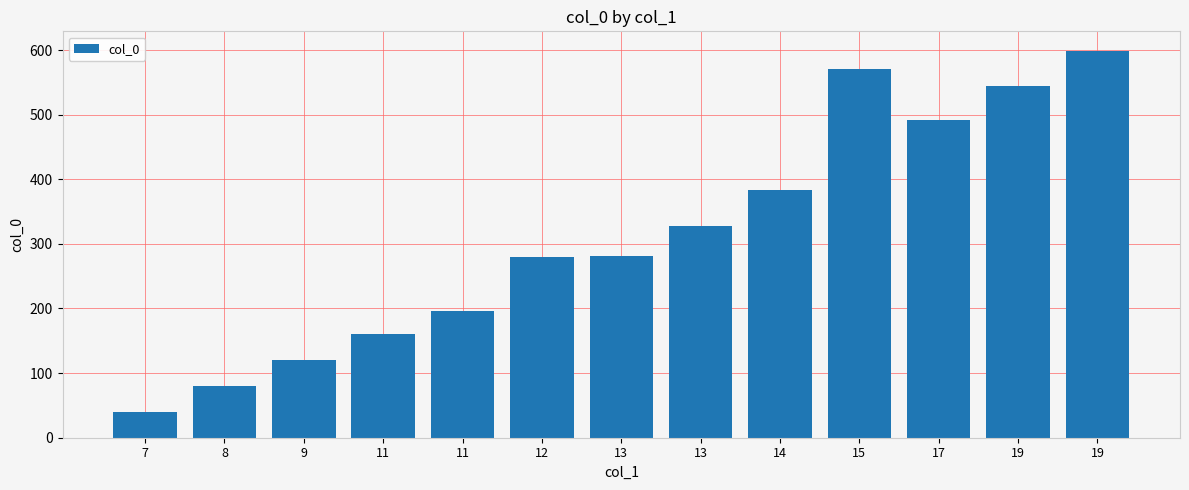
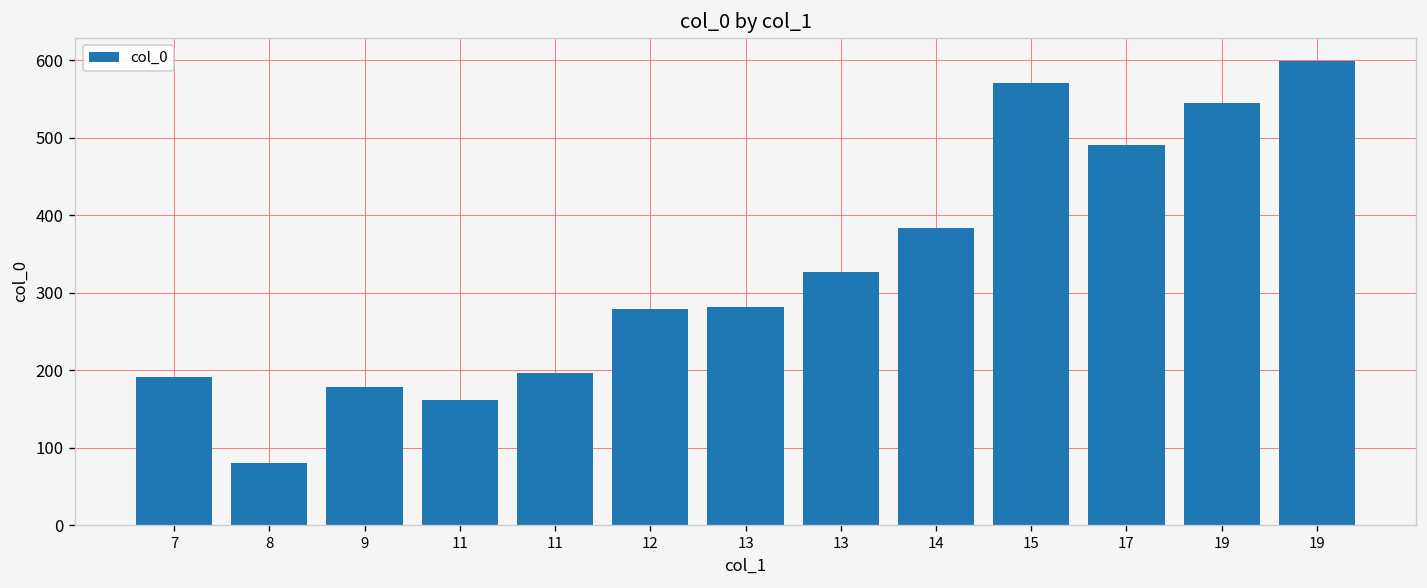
7: 40 -> 190
9: 120 -> 180
